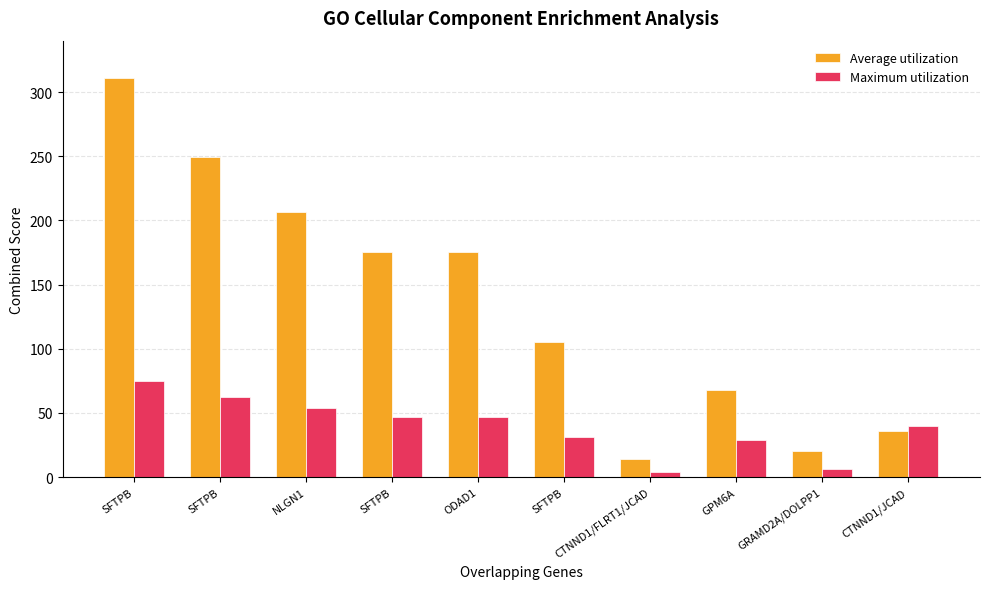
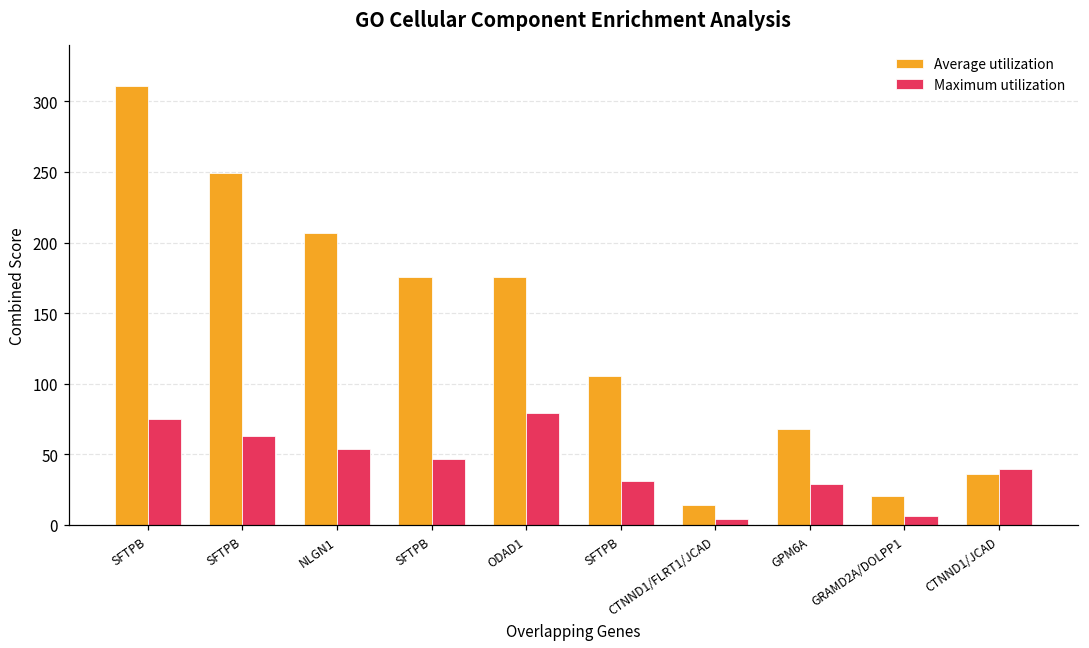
Maximum utilization, ODAD1: 47 -> 79
